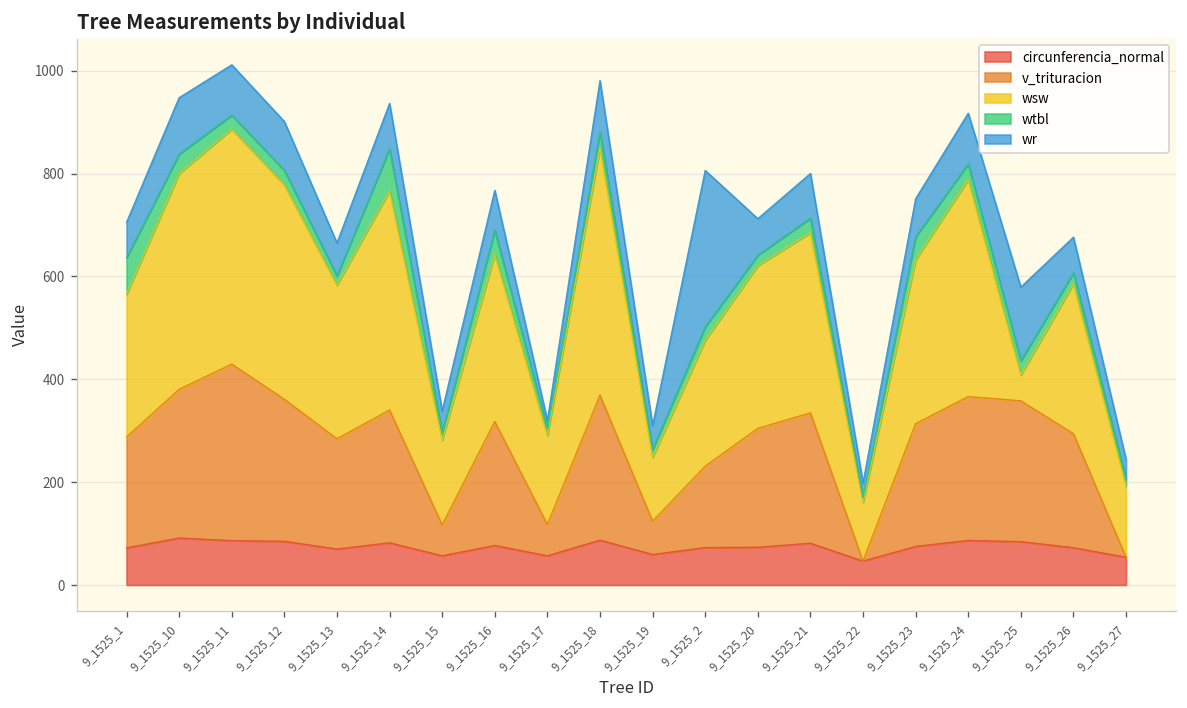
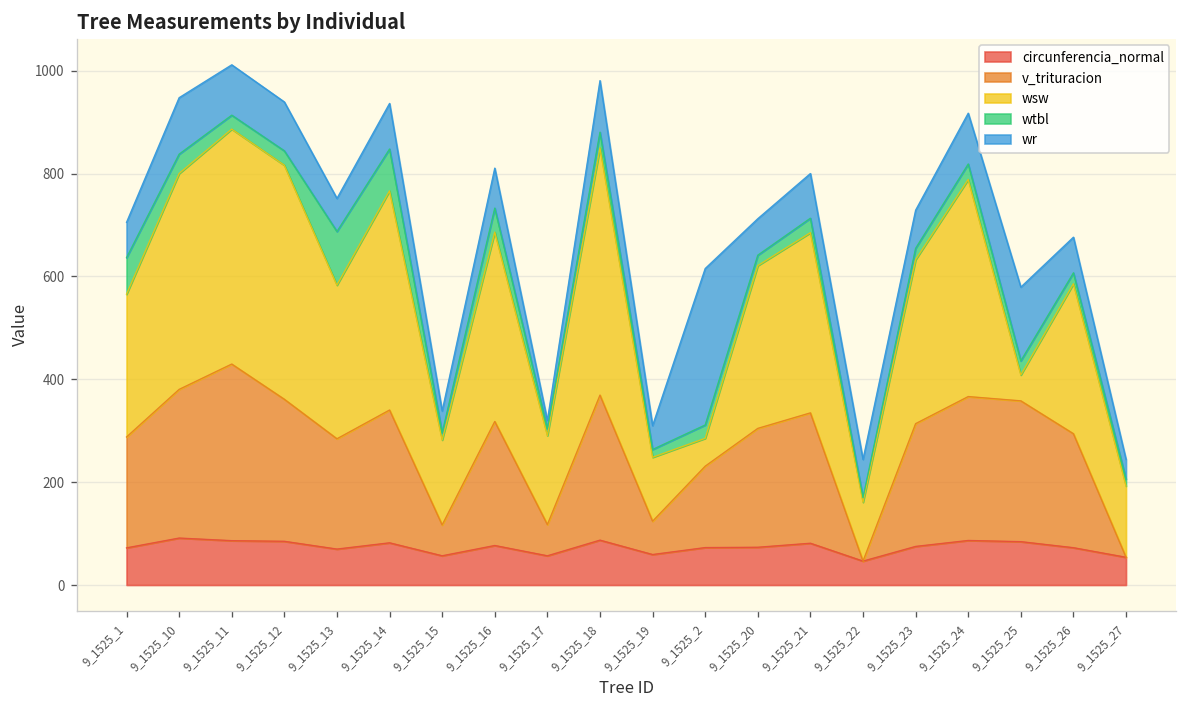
wsw, 9_1525_12: 420 -> 460
wtbl, 9_1525_13: 20 -> 100
wsw, 9_1525_16: 320 -> 370
wsw, 9_1525_2: 240 -> 50
wr, 9_1525_22: 30 -> 70
wtbl, 9_1525_23: 40 -> 20
